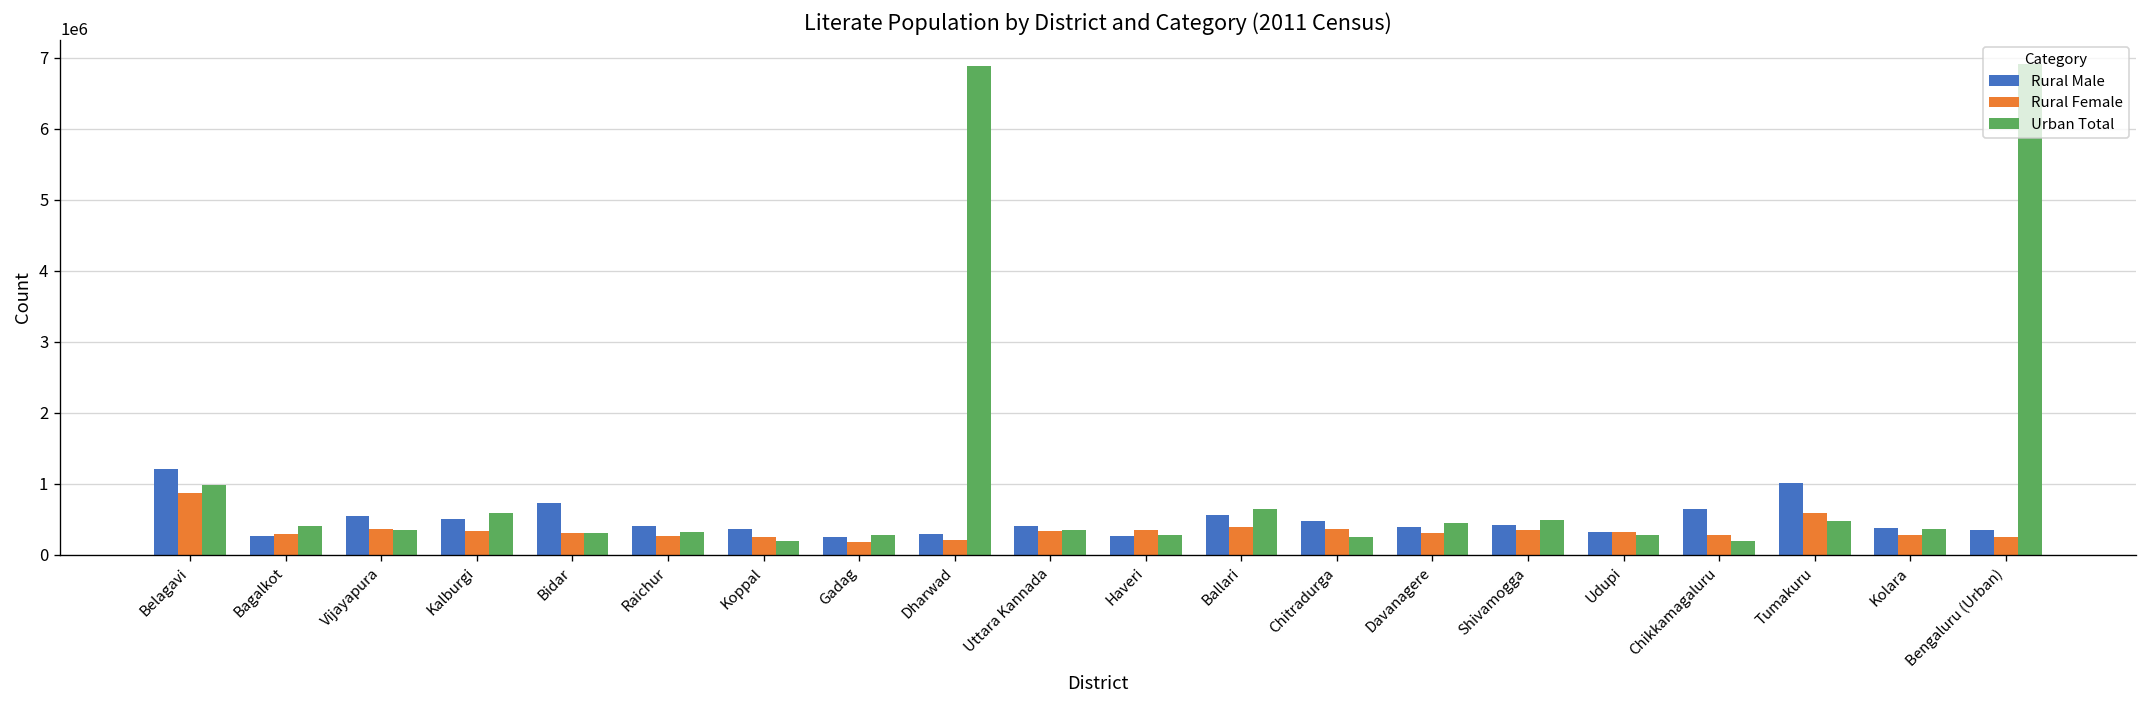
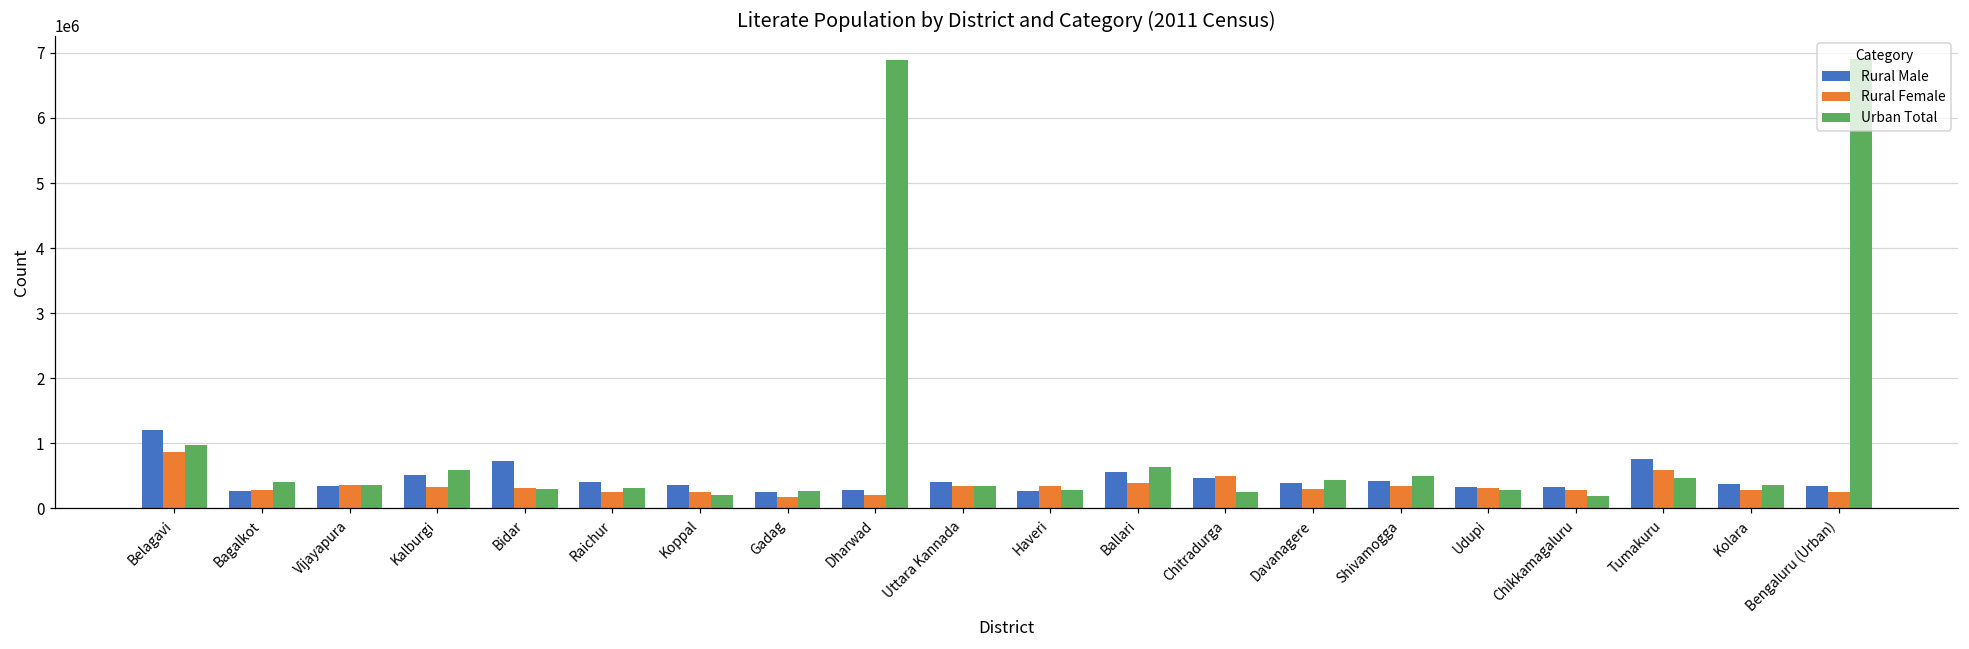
Rural Male, Vijayapura: 500000 -> 300000
Rural Female, Chitradurga: 400000 -> 500000
Rural Male, Chikkamagaluru: 600000 -> 300000
Rural Male, Tumakuru: 1000000 -> 800000
